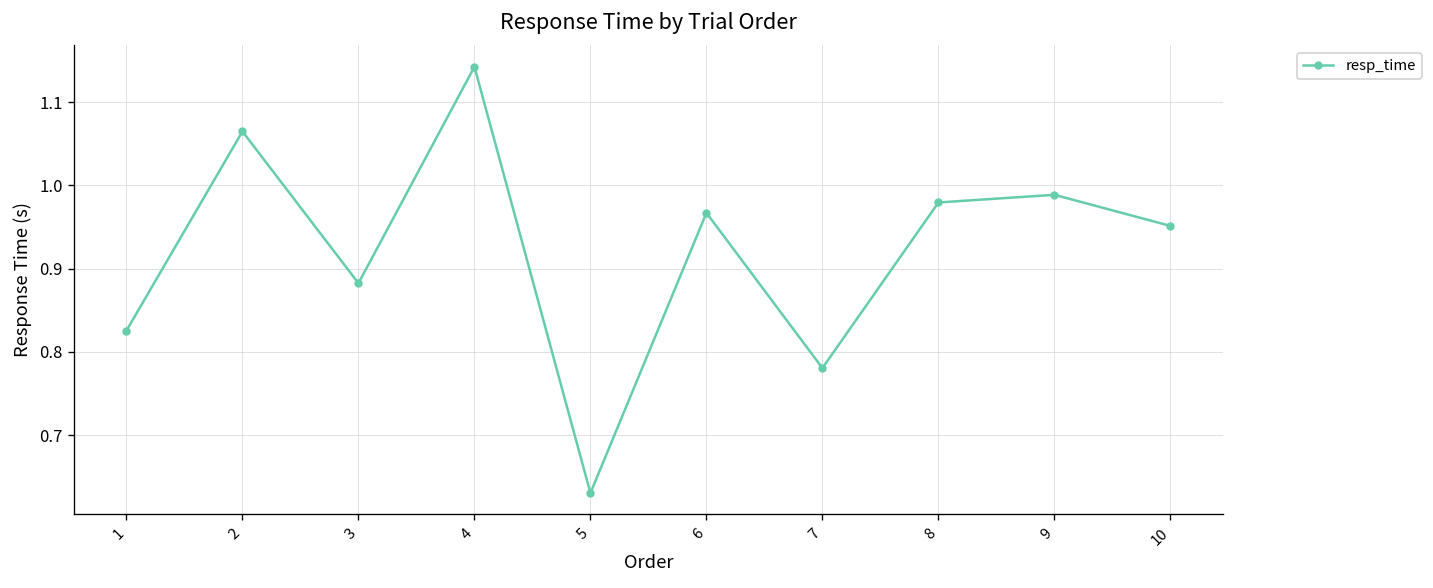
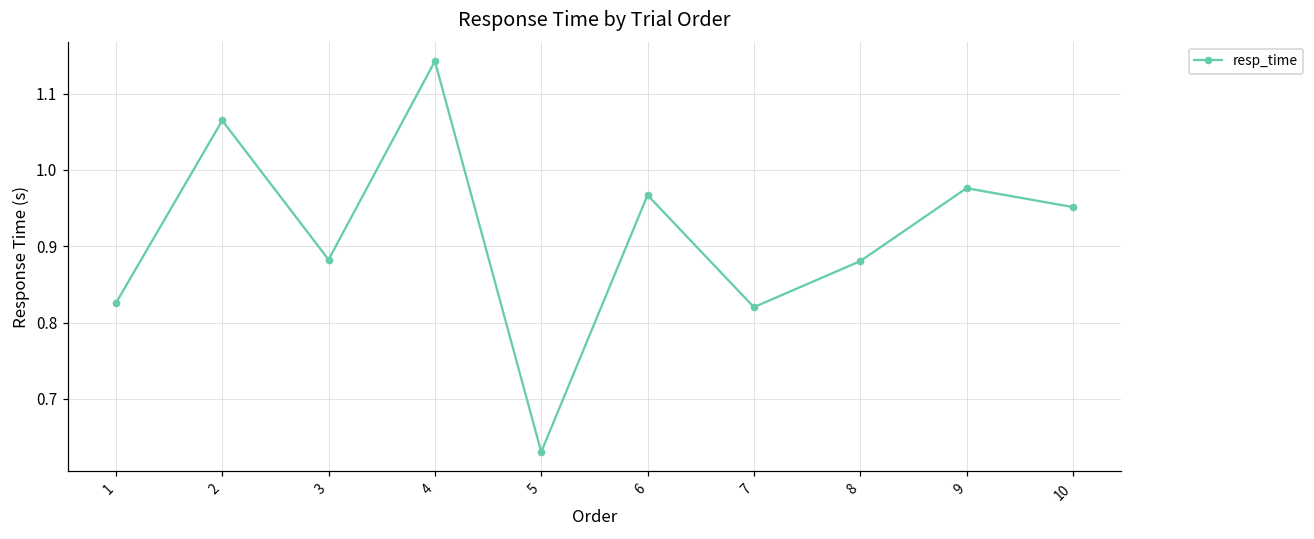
7: 0.78 -> 0.82
8: 0.98 -> 0.88
9: 0.99 -> 0.98
